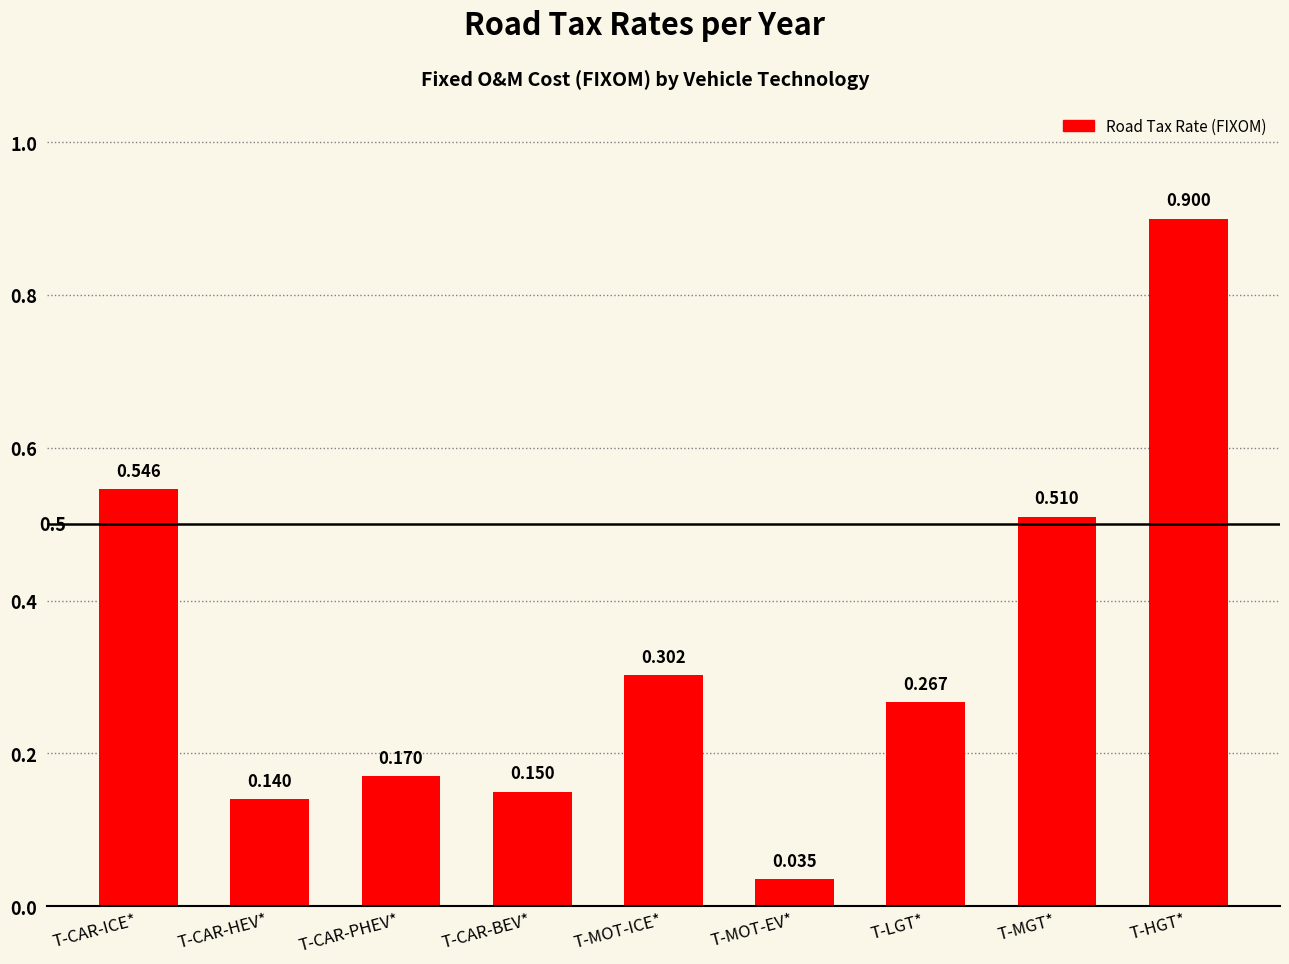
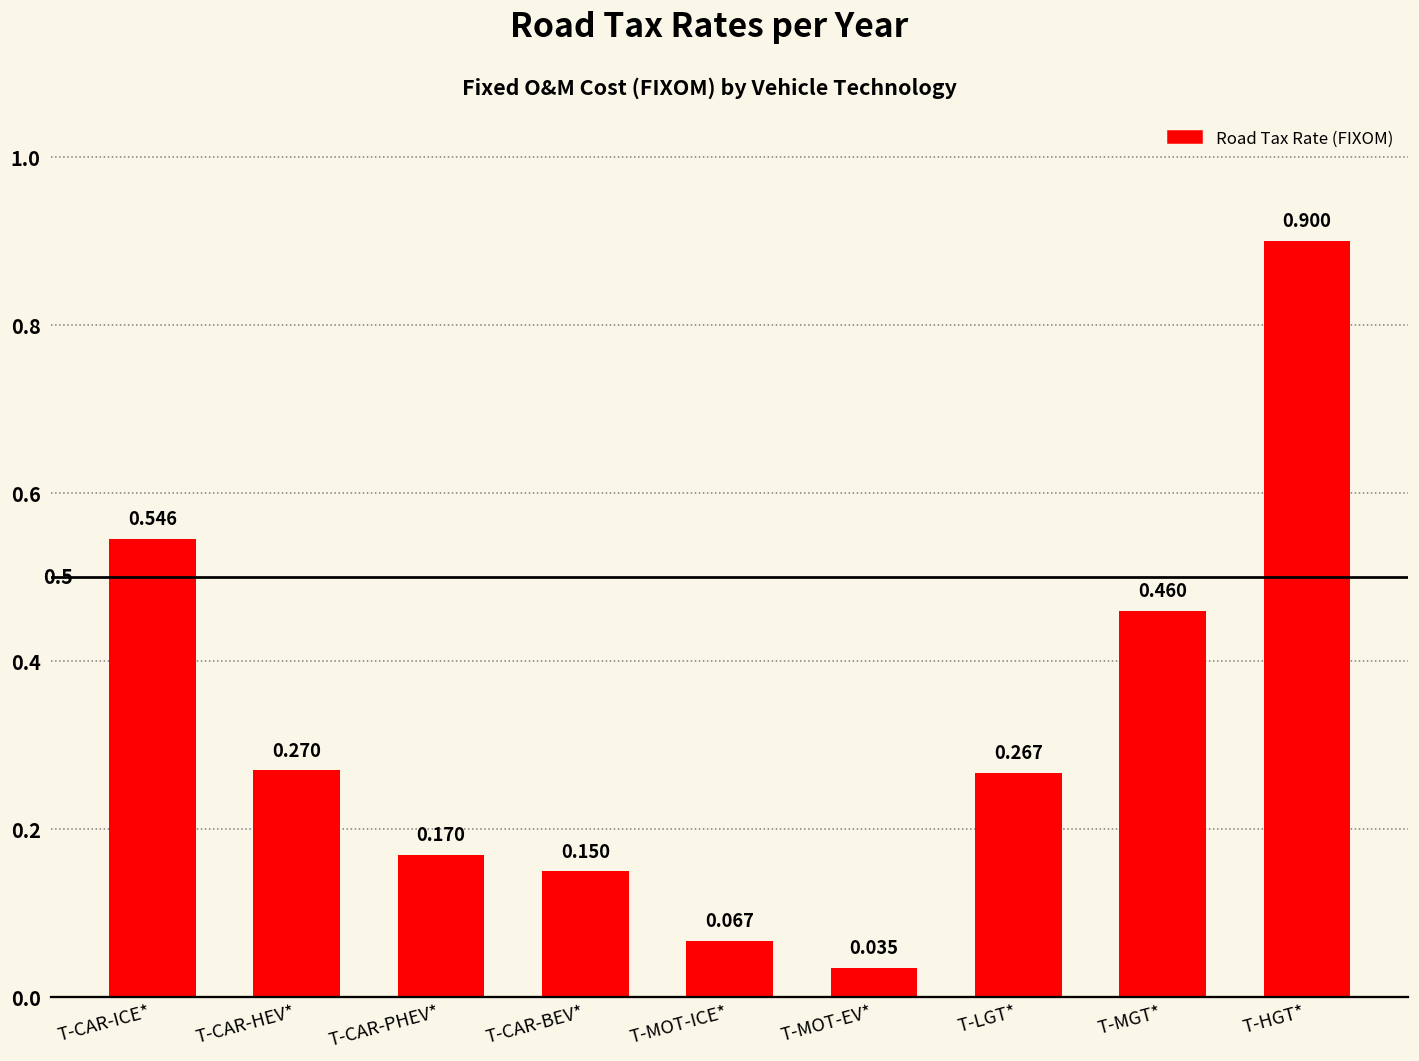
T-CAR-HEV*: 0.140 -> 0.270
T-MOT-ICE*: 0.302 -> 0.067
T-MGT*: 0.510 -> 0.460
